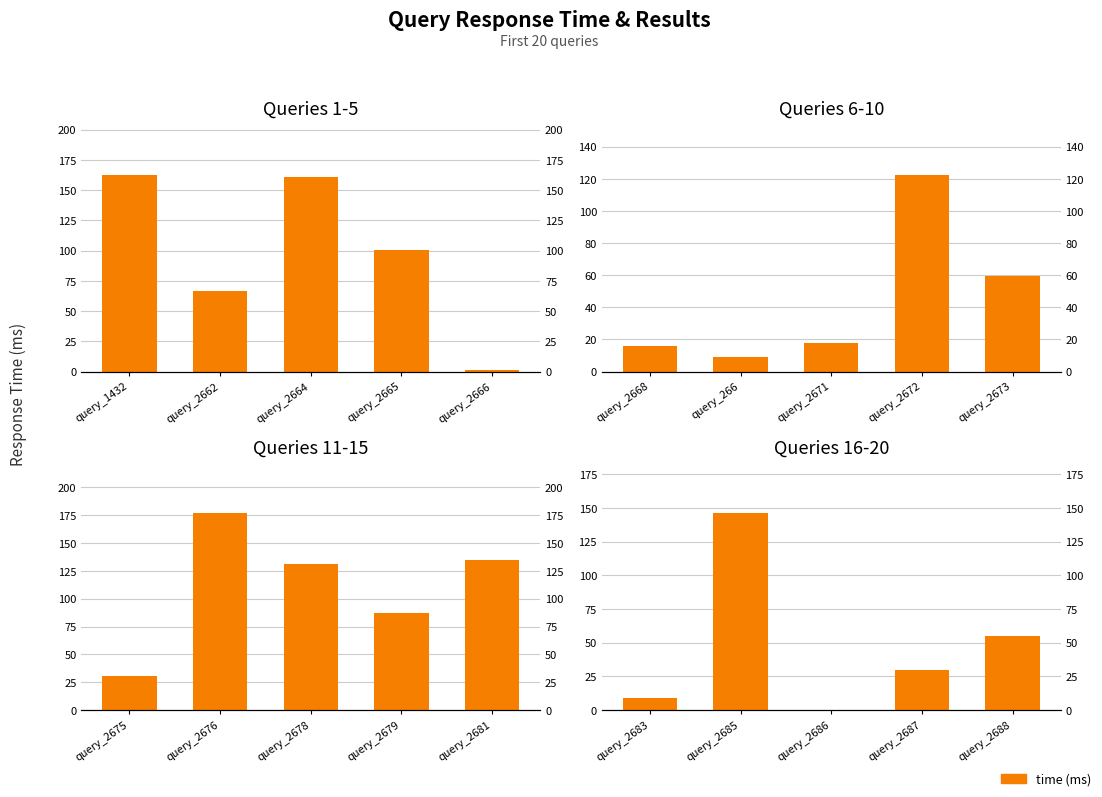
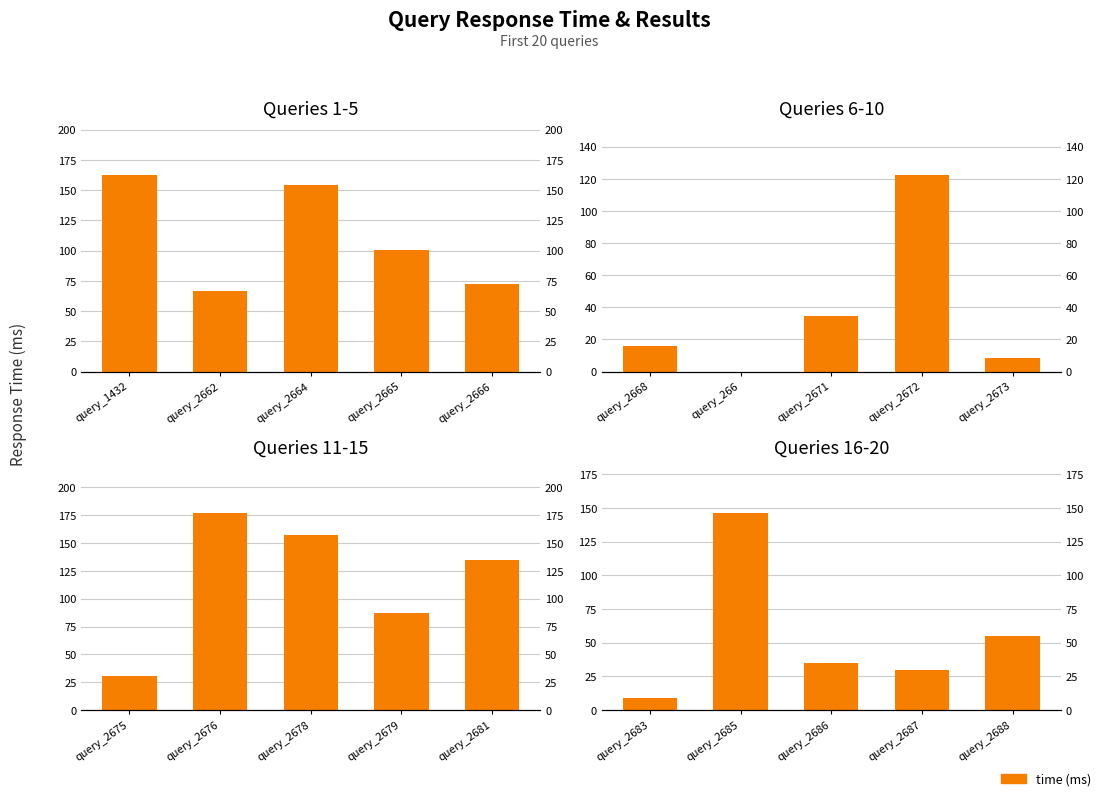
Queries 1-5, query_2664: 161 -> 155
Queries 1-5, query_2666: 1 -> 72
Queries 6-10, query_266: 9 -> 0
Queries 6-10, query_2671: 18 -> 34
Queries 6-10, query_2673: 60 -> 8
Queries 11-15, query_2678: 131 -> 158
Queries 16-20, query_2686: 0 -> 35
